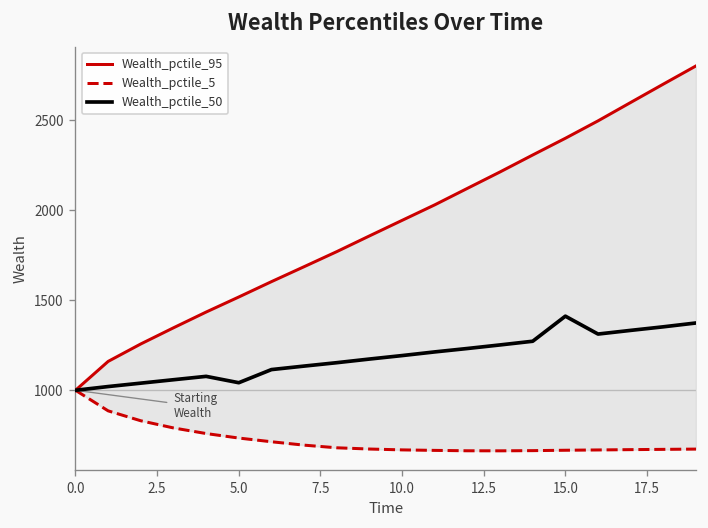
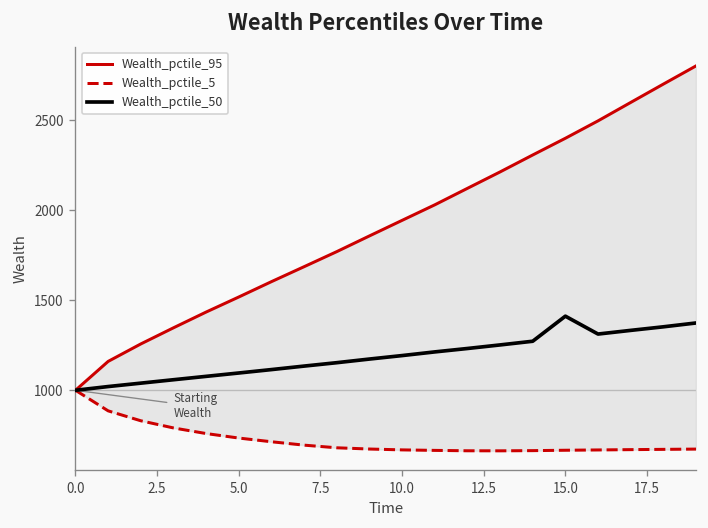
Wealth_pctile_50, 5.0: 1040 -> 1100
